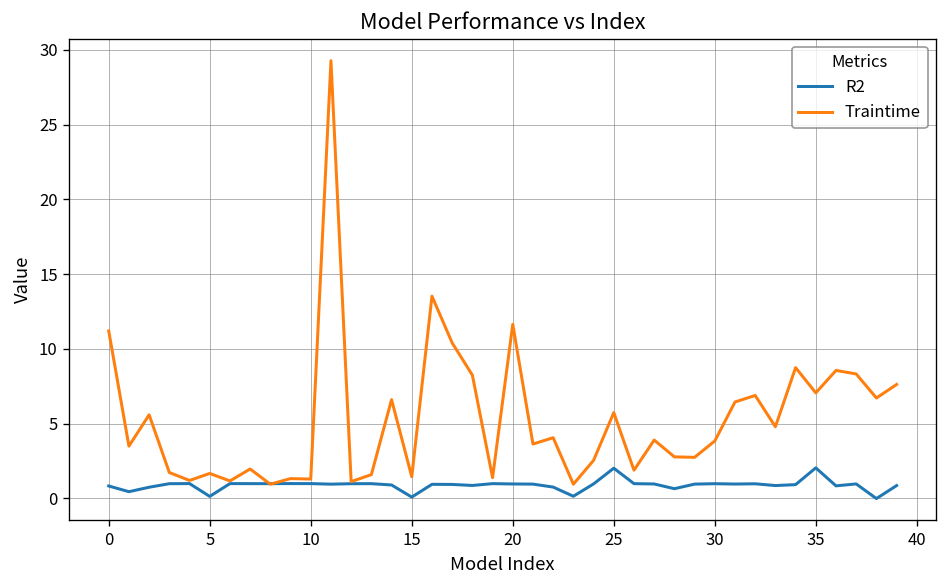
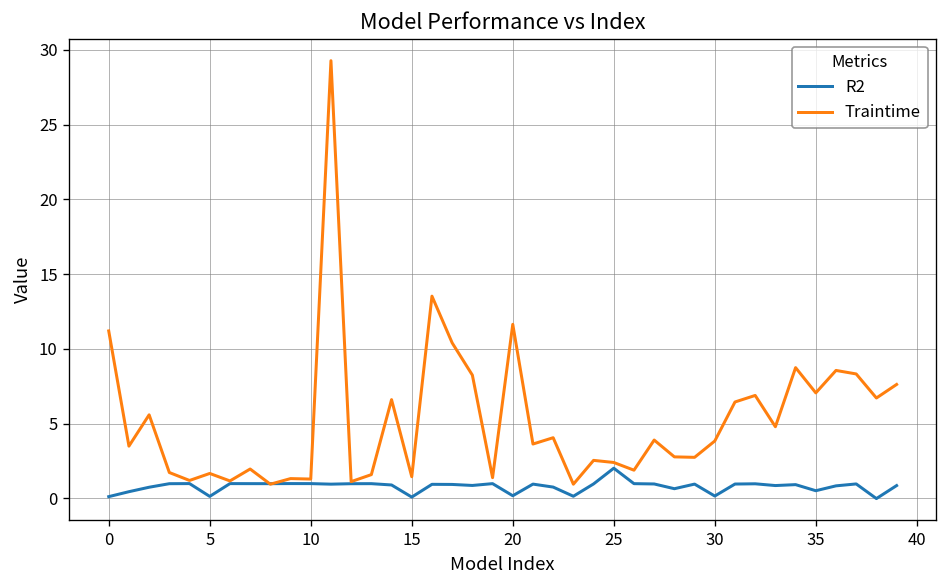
R2, 0: 0.8 -> 0.1
R2, 20: 1.0 -> 0.2
Traintime, 25: 5.7 -> 2.4
R2, 30: 1.0 -> 0.2
R2, 35: 2.0 -> 0.5
